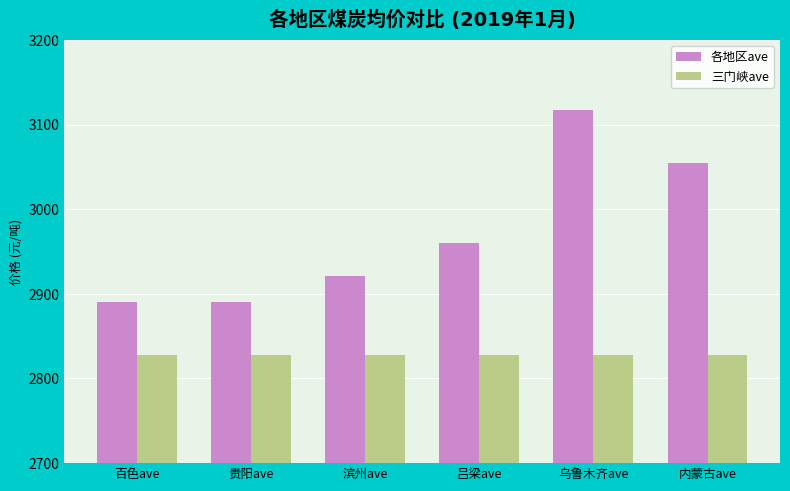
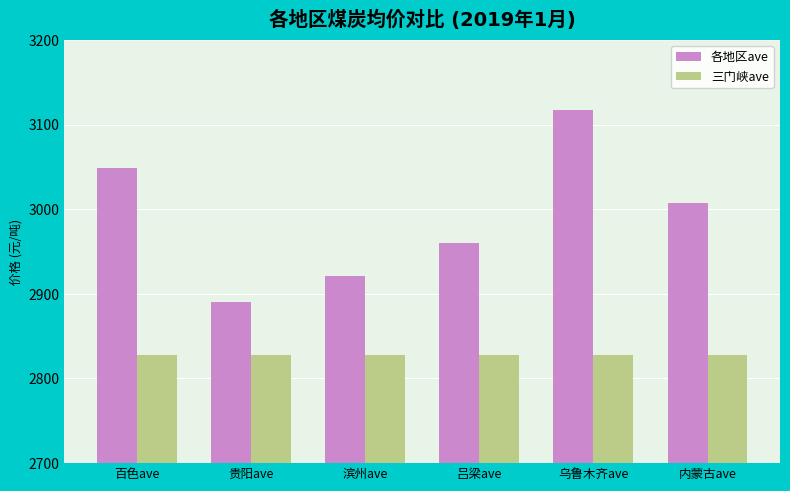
各地区ave, 百色ave: 2890 -> 3050
各地区ave, 内蒙古ave: 3050 -> 3010
